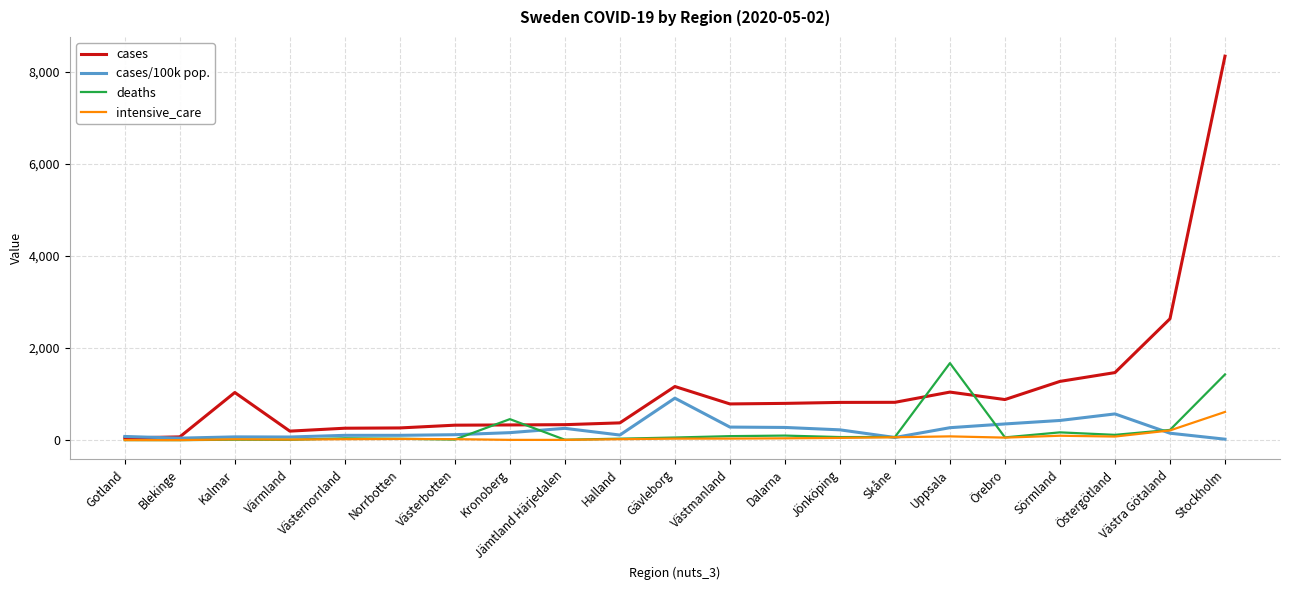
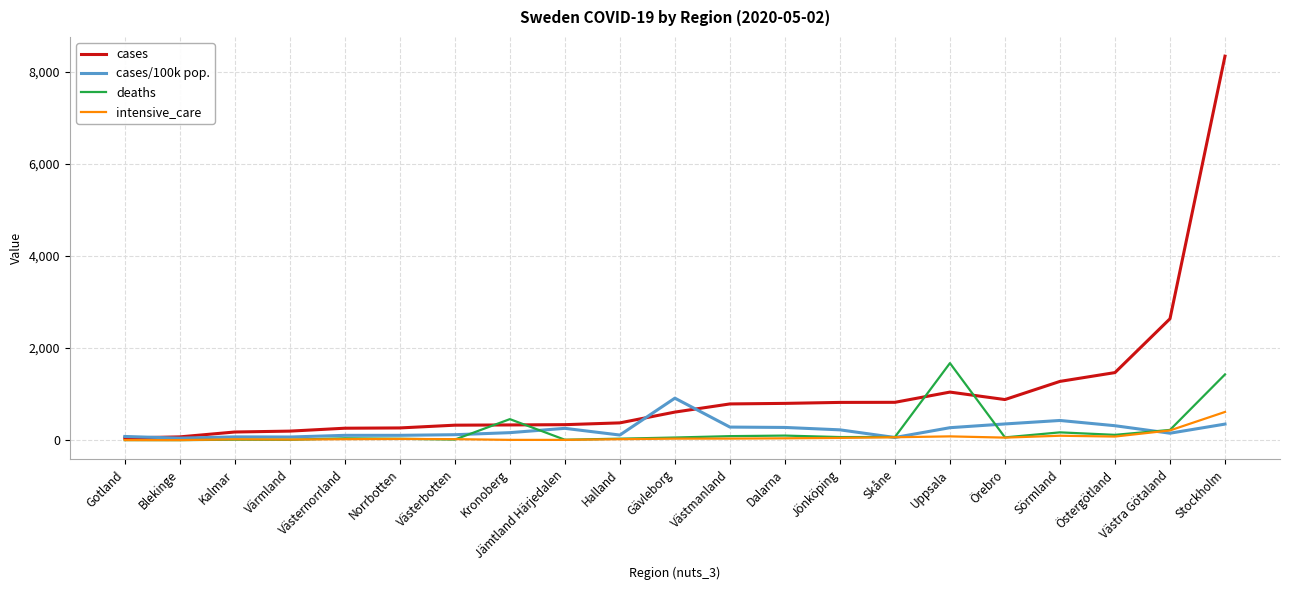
cases, Kalmar: 1,000 -> 200
cases, Gävleborg: 1,200 -> 600
cases/100k pop., Östergötland: 600 -> 300
cases/100k pop., Stockholm: 0 -> 400
